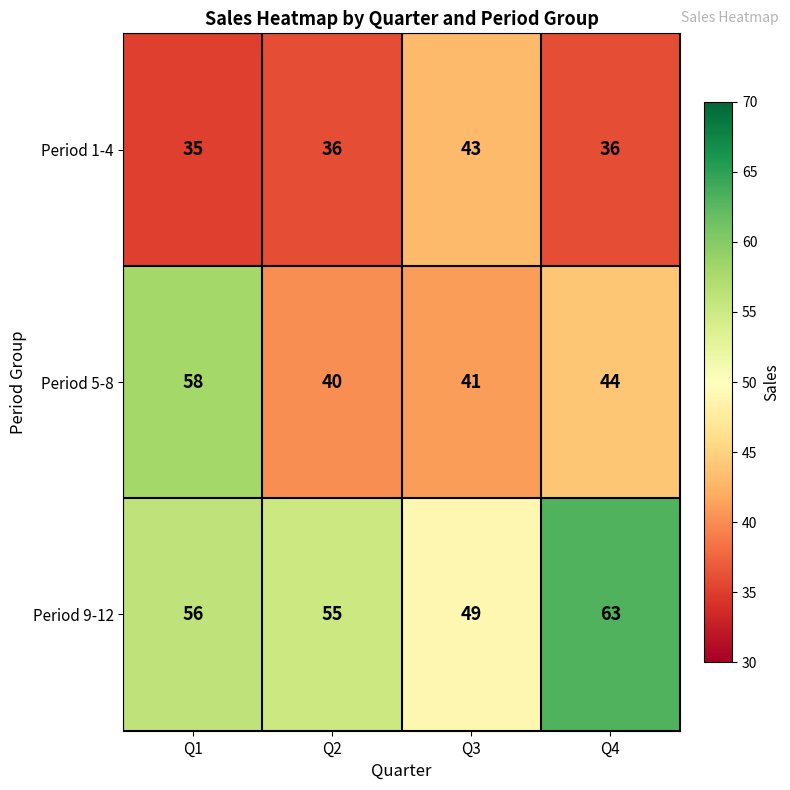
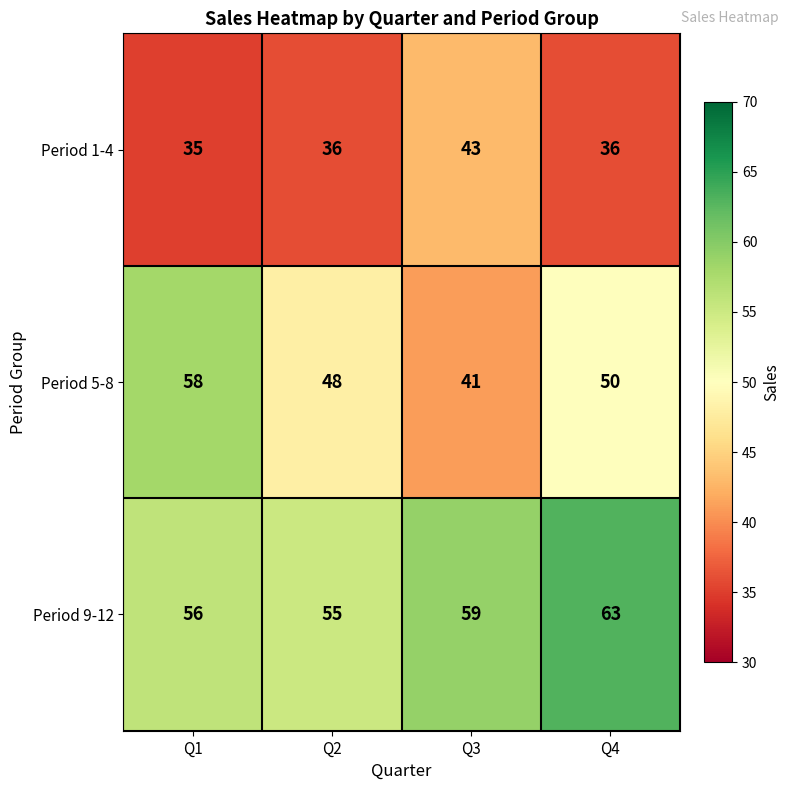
Period 5-8, Q2: 40 -> 48
Period 5-8, Q4: 44 -> 50
Period 9-12, Q3: 49 -> 59
